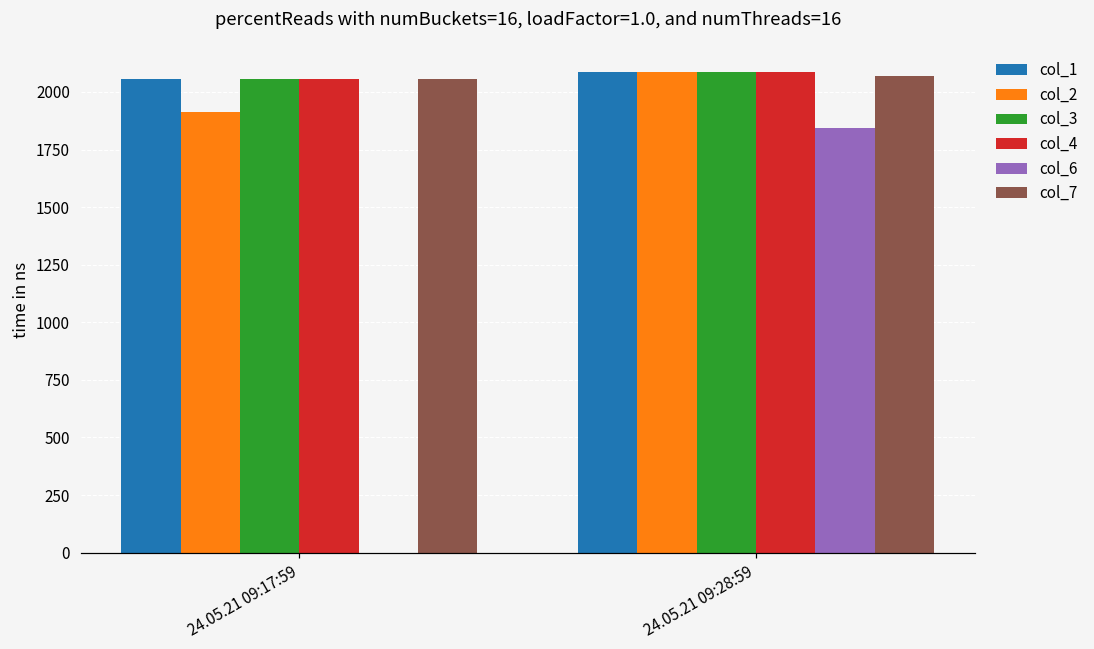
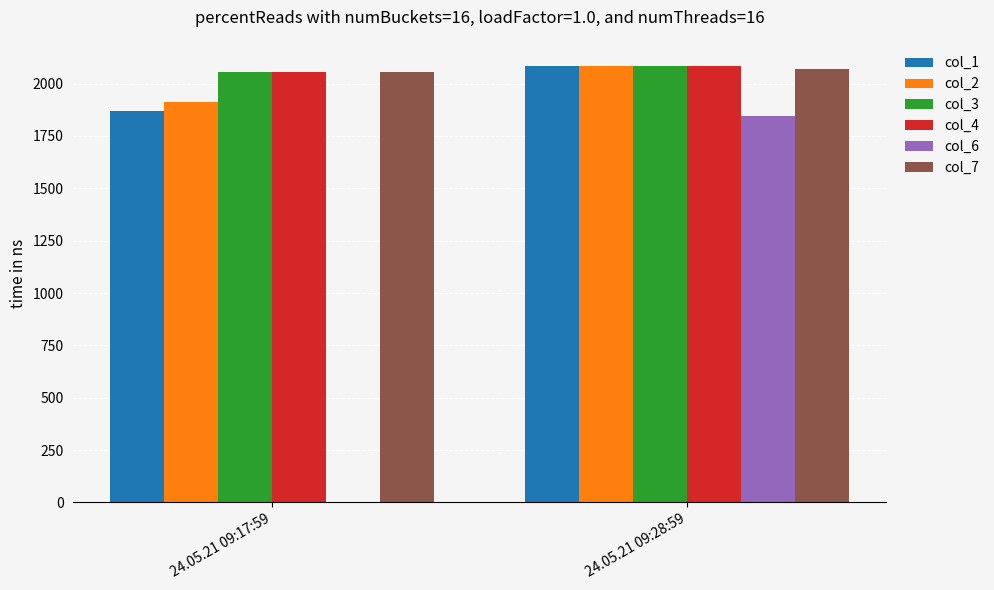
col_1, 24.05.21 09:17:59: 2060 -> 1870
